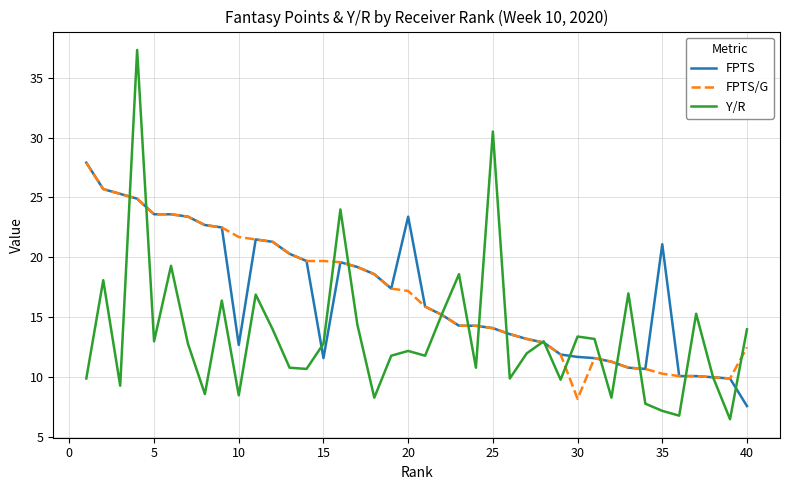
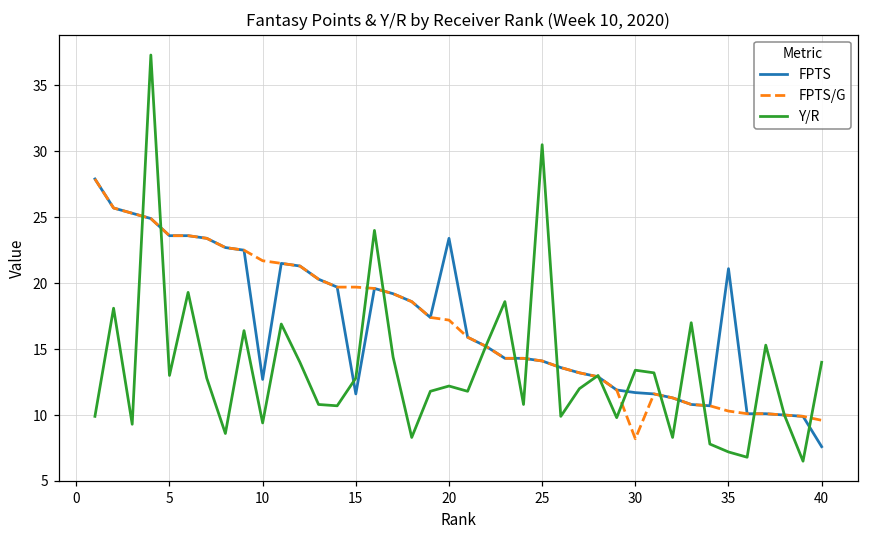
Y/R, 10: 8.5 -> 9.4
FPTS/G, 40: 12.5 -> 9.6
